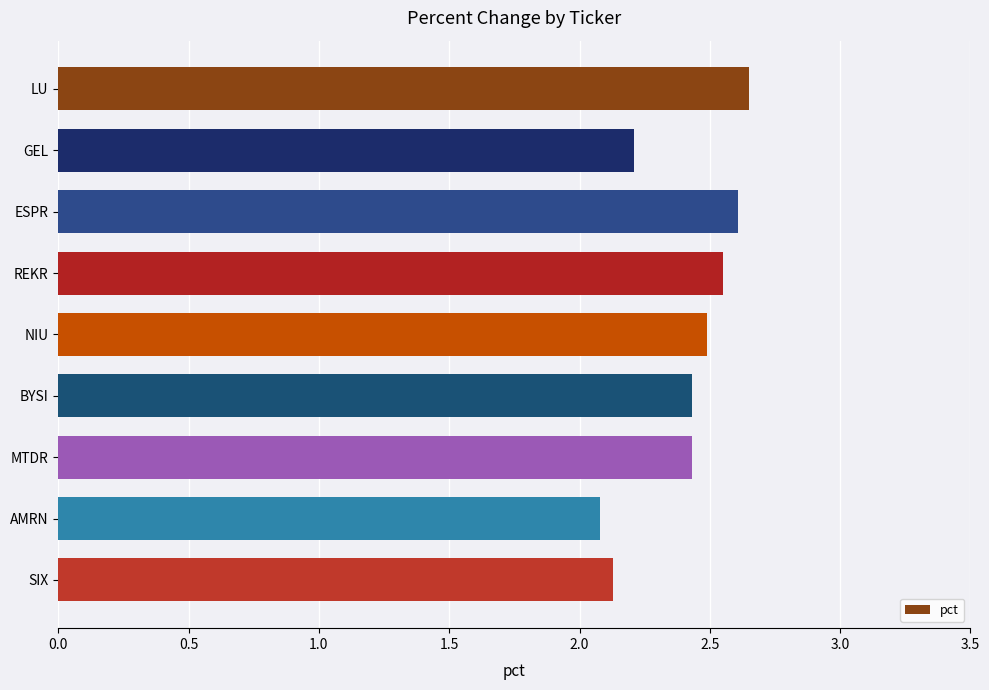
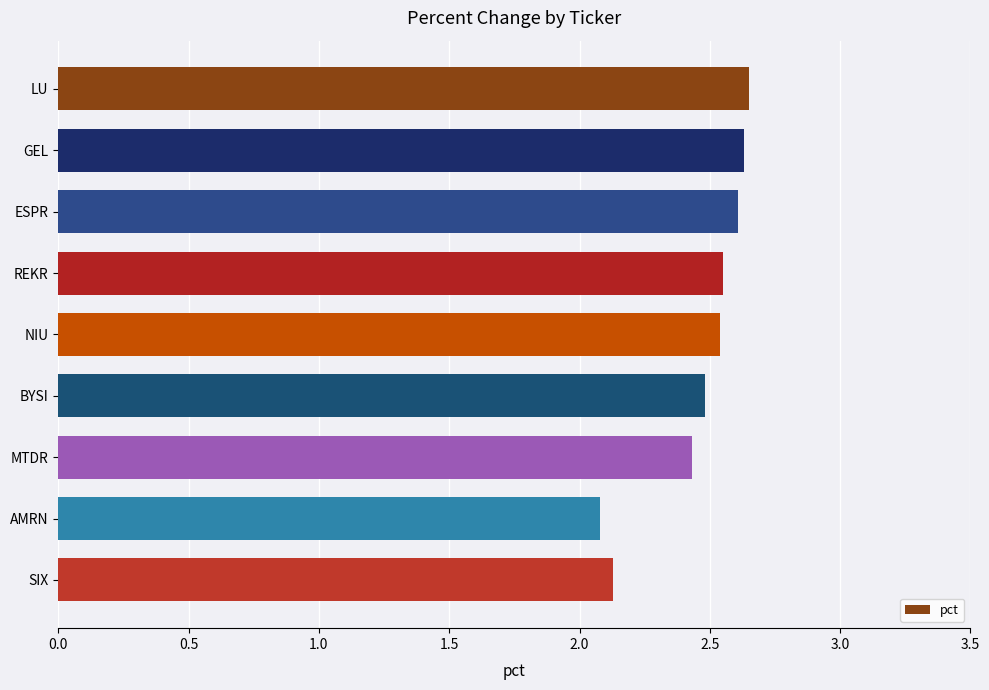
GEL: 2.21 -> 2.63
NIU: 2.49 -> 2.54
BYSI: 2.43 -> 2.48
